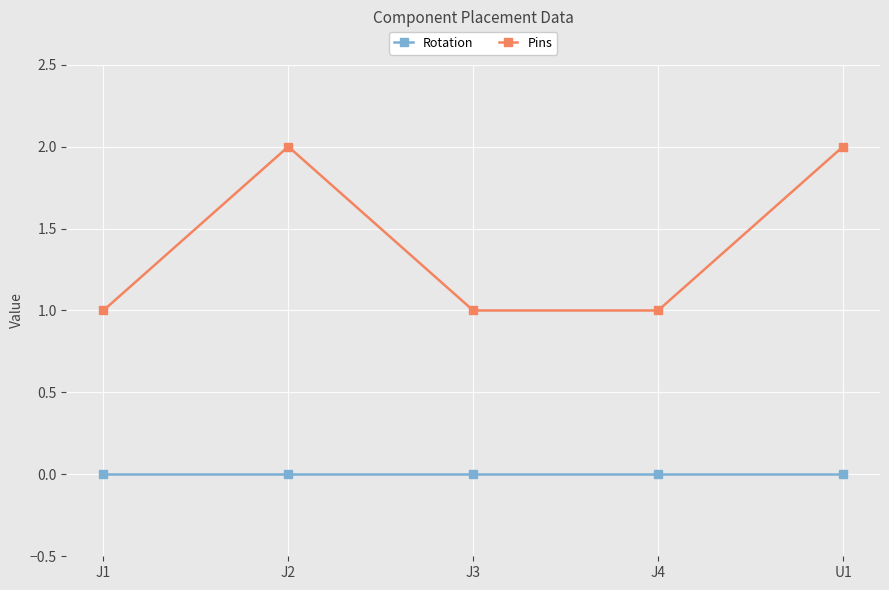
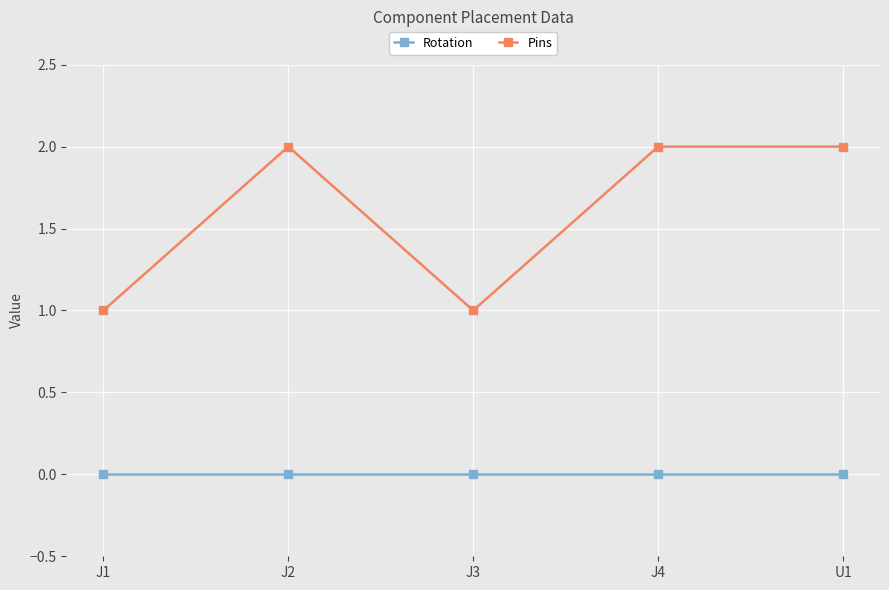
Pins, J4: 1 -> 2
